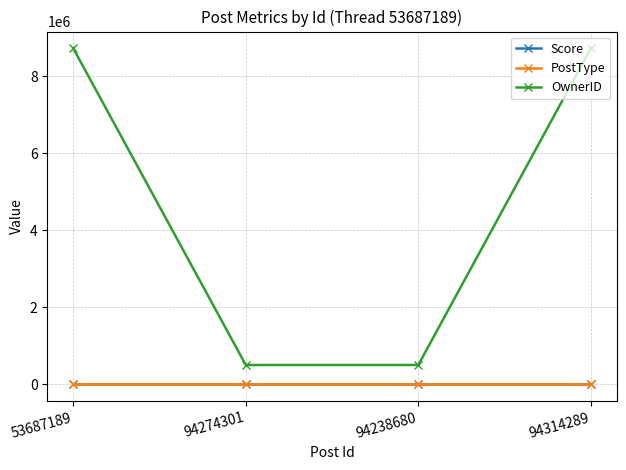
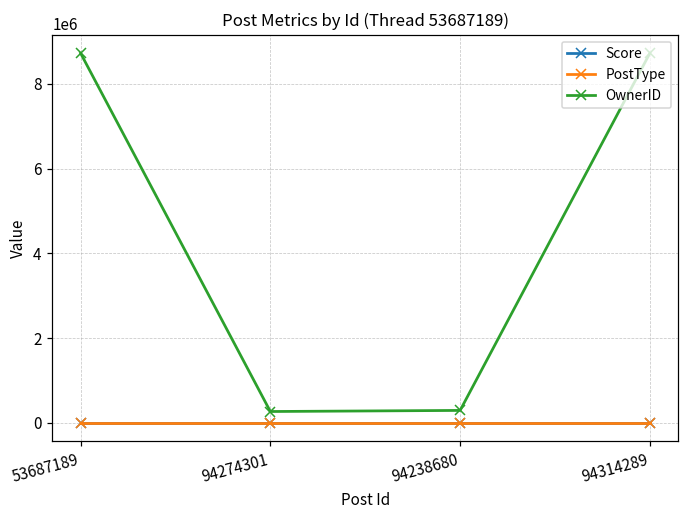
OwnerID, 94274301: 500000 -> 300000
OwnerID, 94238680: 500000 -> 300000
